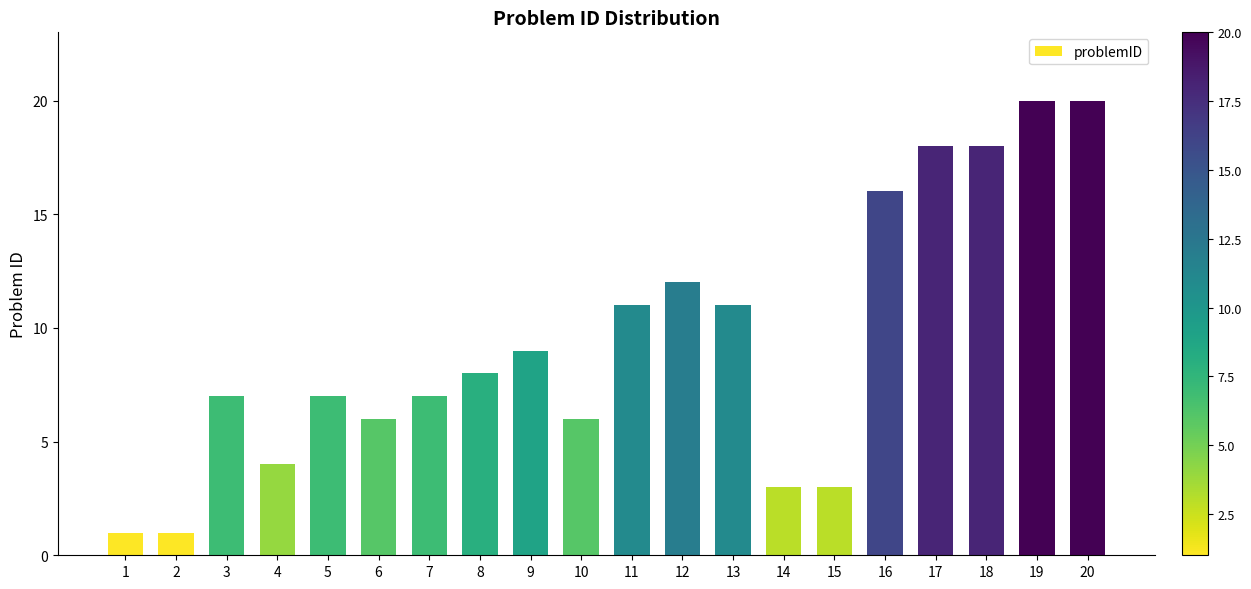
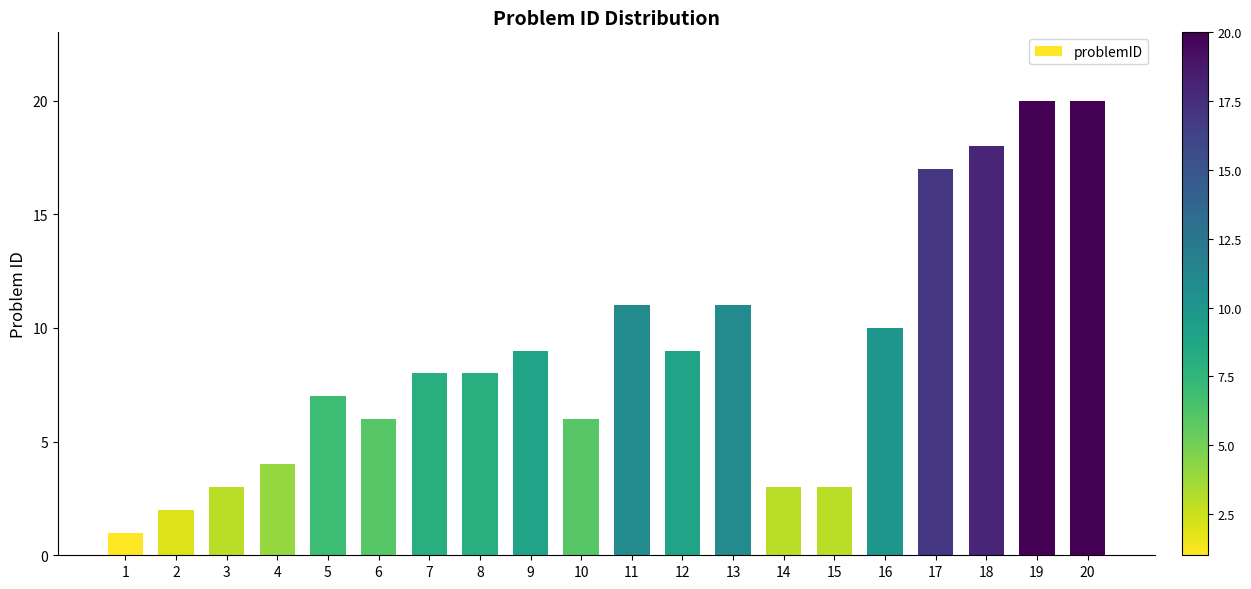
2: 1 -> 2
3: 7 -> 3
7: 7 -> 8
12: 12 -> 9
16: 16 -> 10
17: 18 -> 17
